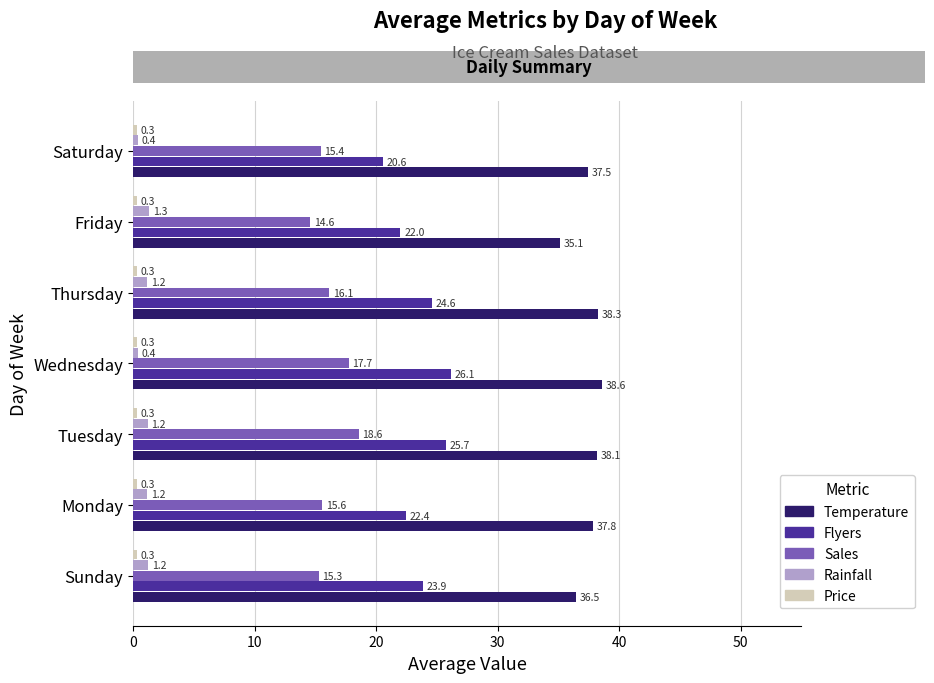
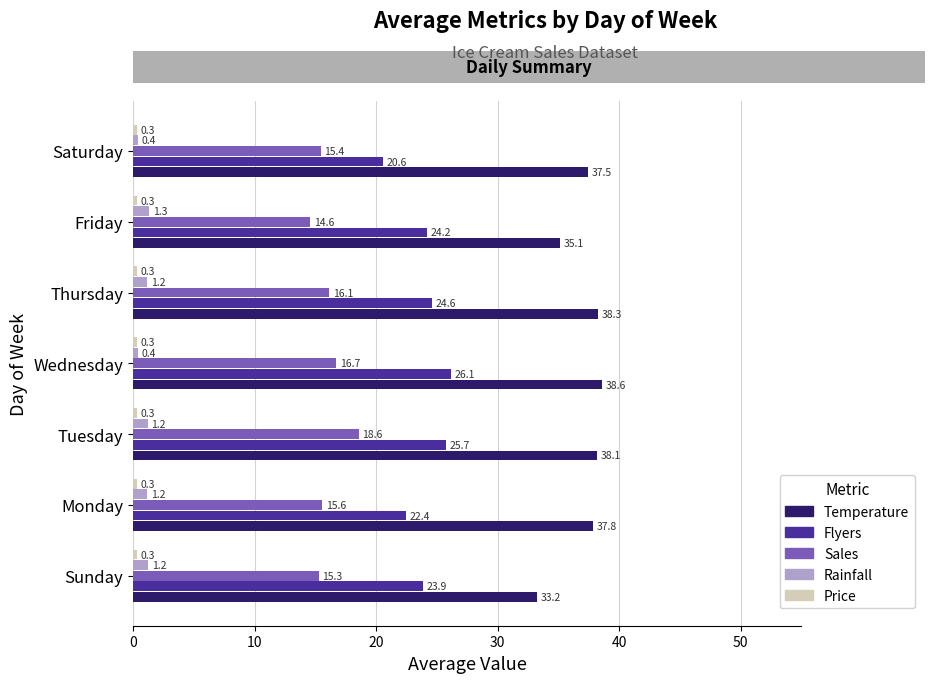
Flyers, Friday: 22.0 -> 24.2
Sales, Wednesday: 17.7 -> 16.7
Temperature, Sunday: 36.5 -> 33.2
